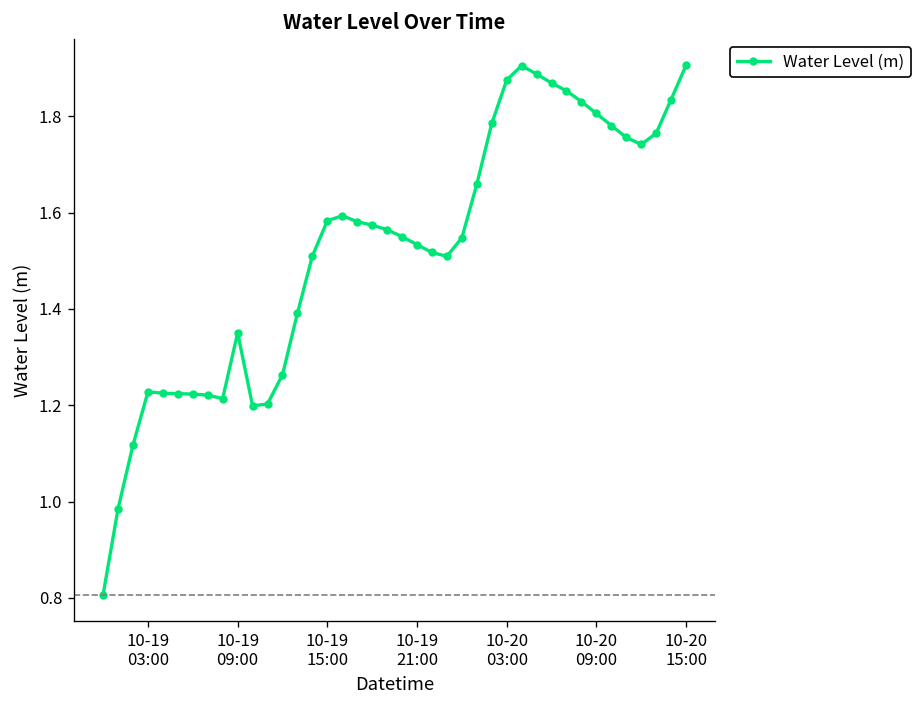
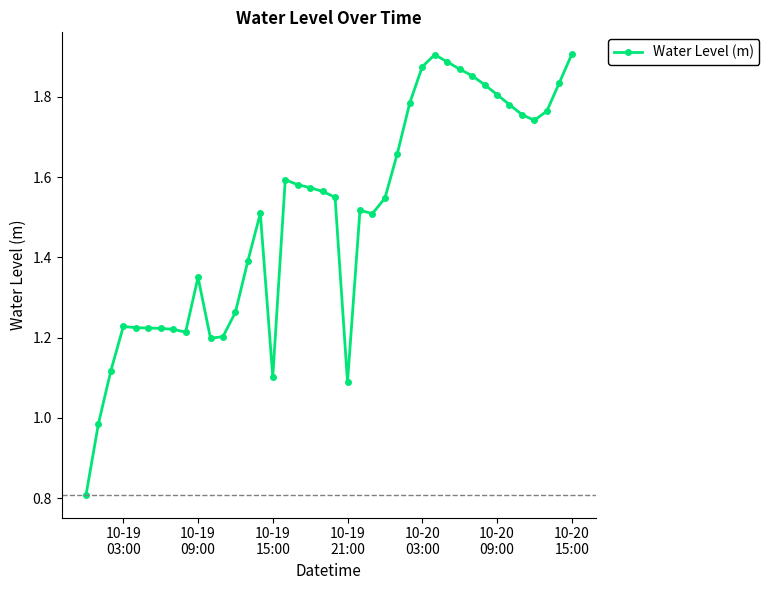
10-19 15:00: 1.58 -> 1.10
10-19 21:00: 1.53 -> 1.09
